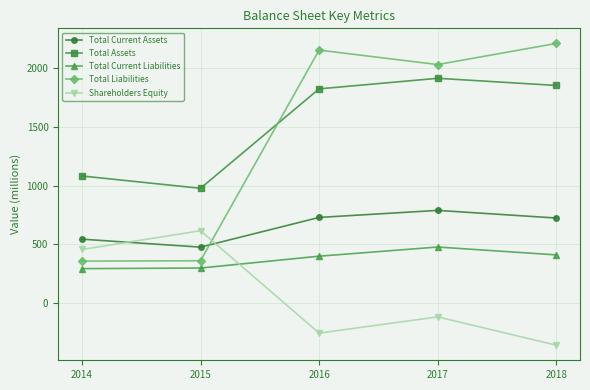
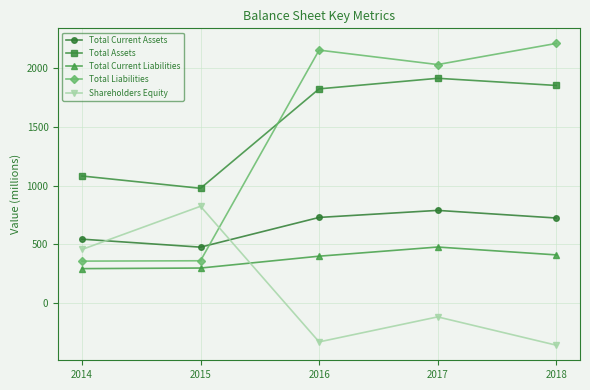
Shareholders Equity, 2015: 620 -> 830
Shareholders Equity, 2016: -260 -> -330
